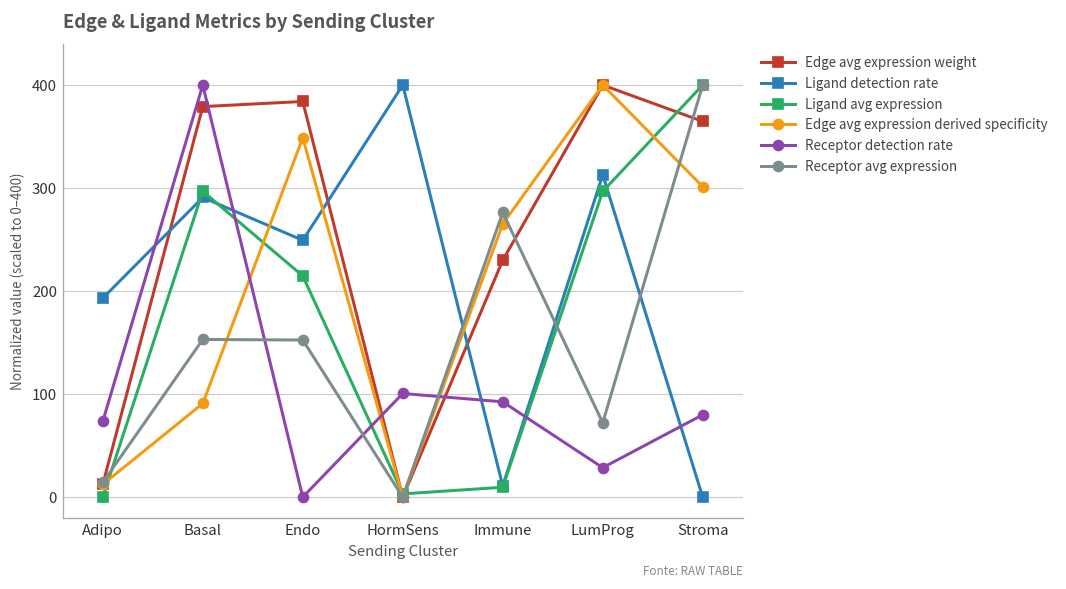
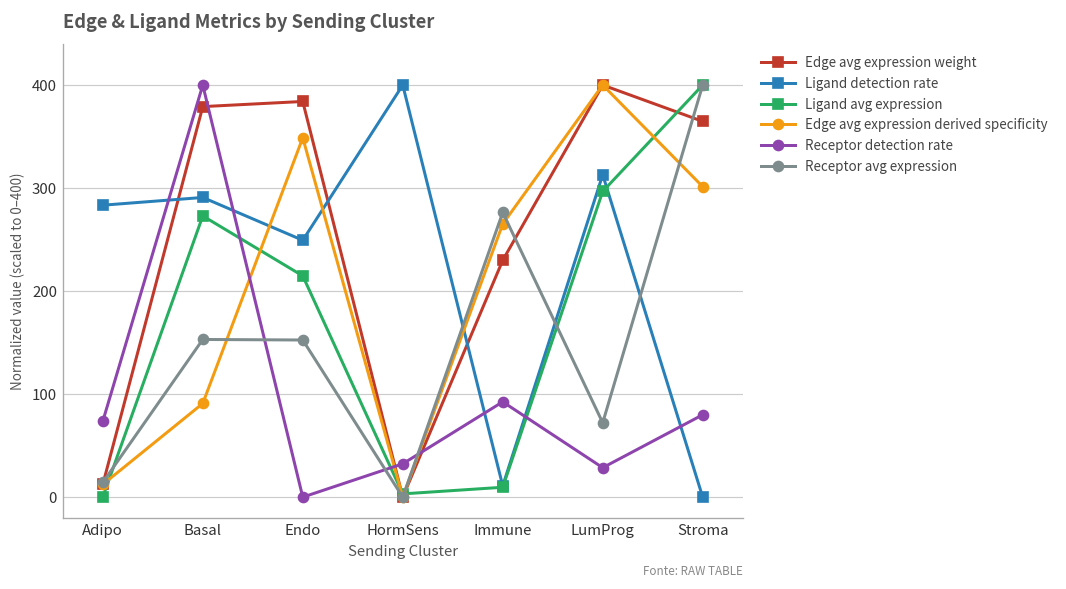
Ligand detection rate, Adipo: 190 -> 280
Ligand avg expression, Basal: 300 -> 270
Receptor detection rate, HormSens: 100 -> 30
